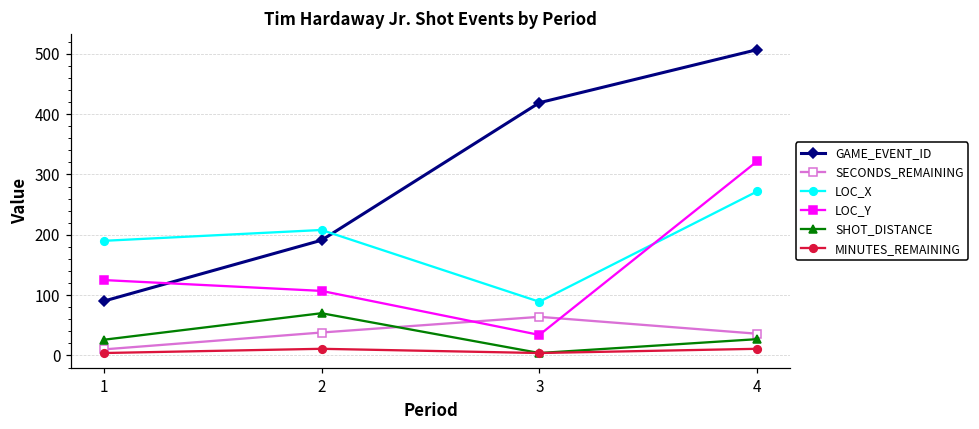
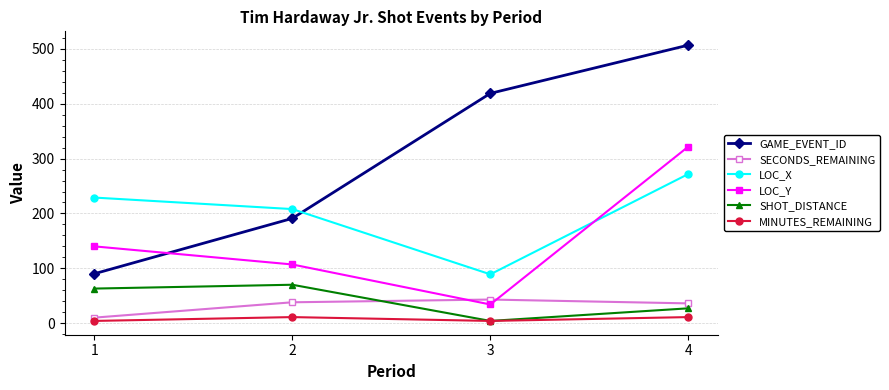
LOC_X, 1: 190 -> 230
LOC_Y, 1: 130 -> 140
SHOT_DISTANCE, 1: 30 -> 60
SECONDS_REMAINING, 3: 60 -> 40
